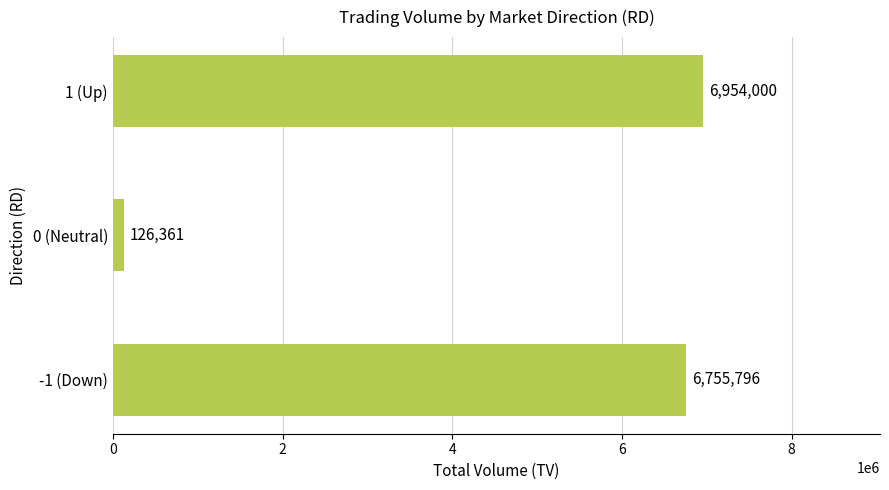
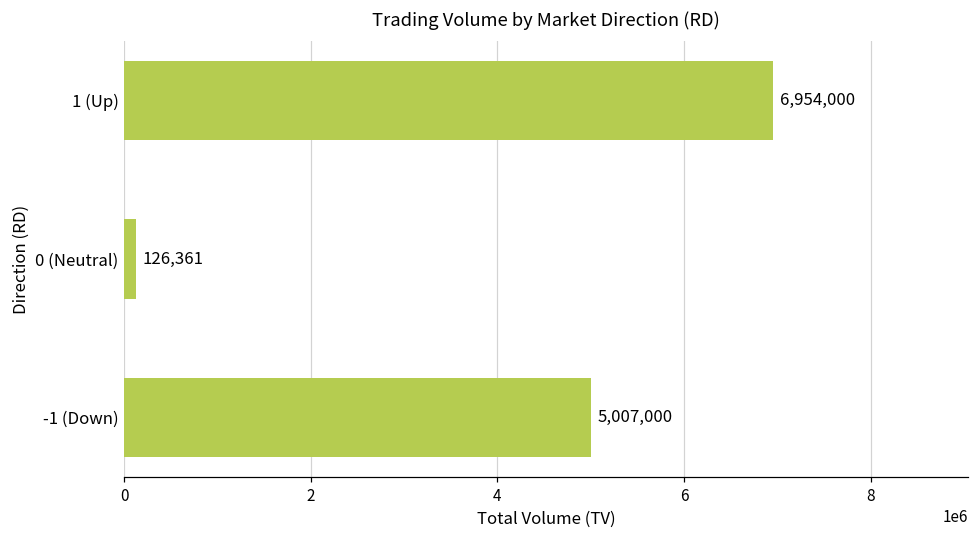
-1 (Down): 6,755,796 -> 5,007,000
